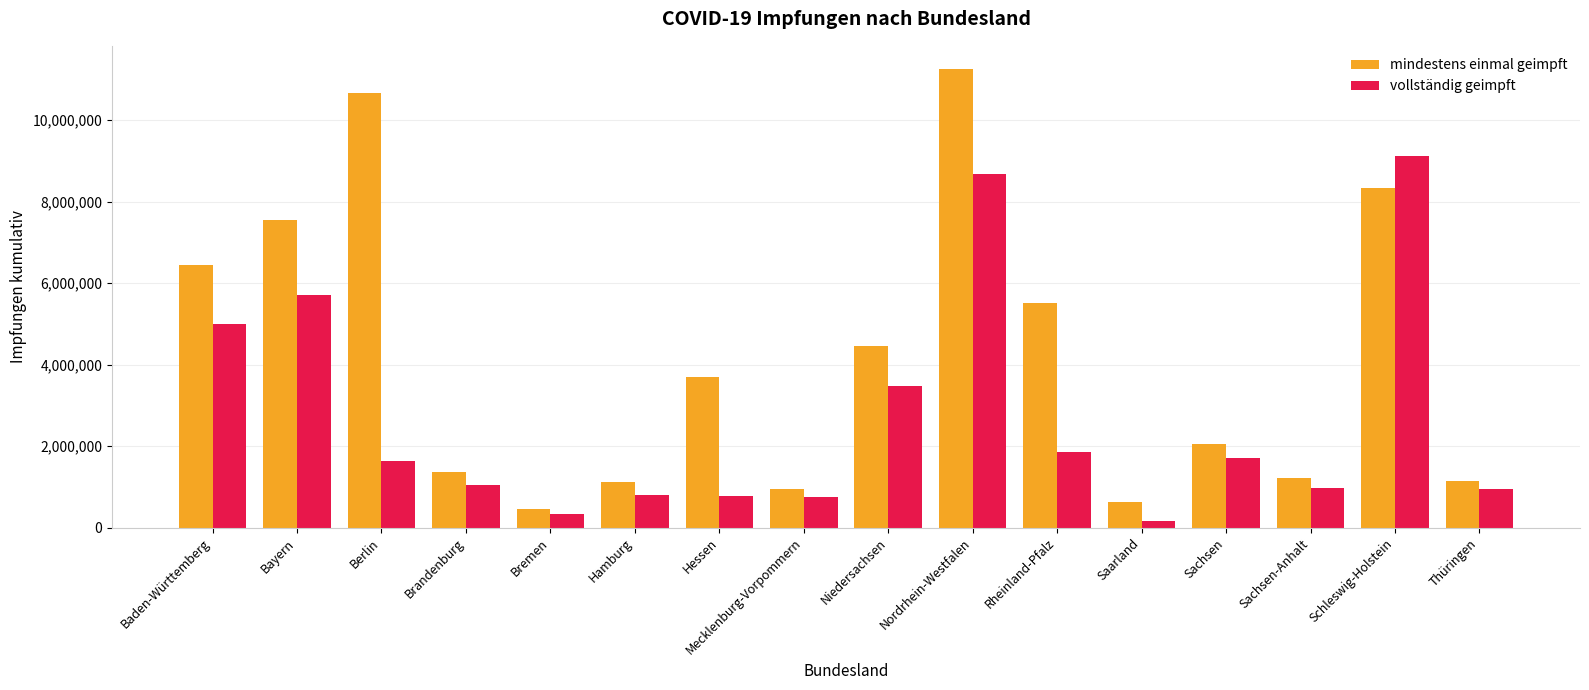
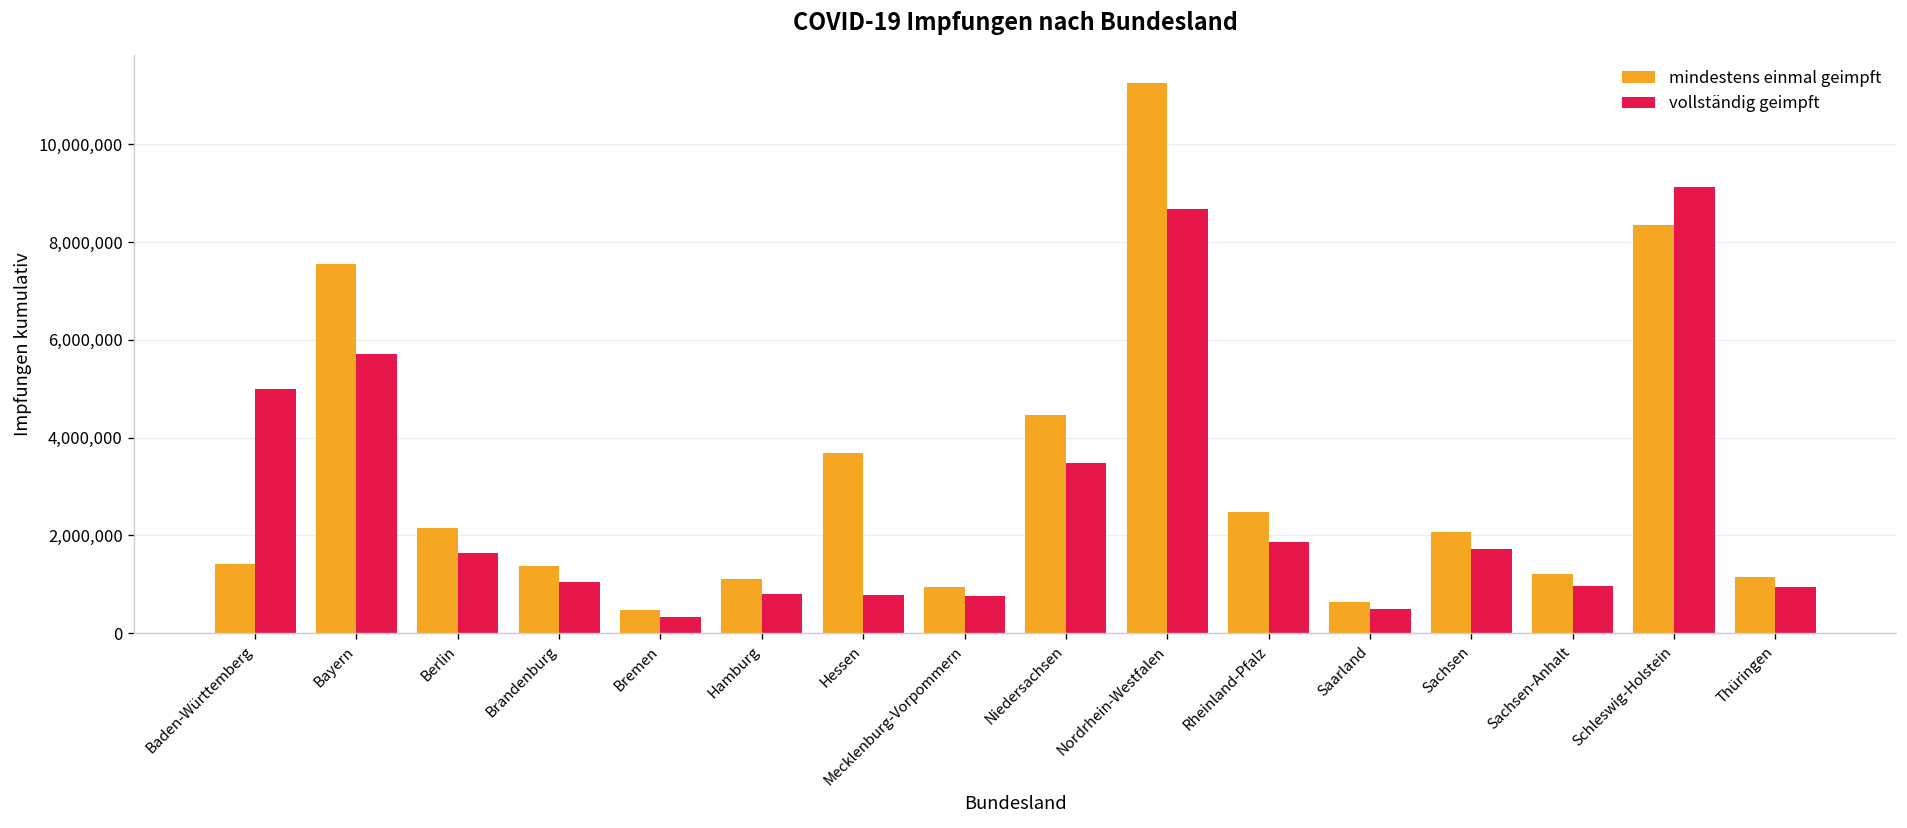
mindestens einmal geimpft, Baden-Württemberg: 6,400,000 -> 1,400,000
mindestens einmal geimpft, Berlin: 10,700,000 -> 2,100,000
mindestens einmal geimpft, Rheinland-Pfalz: 5,500,000 -> 2,500,000
vollständig geimpft, Saarland: 200,000 -> 500,000
